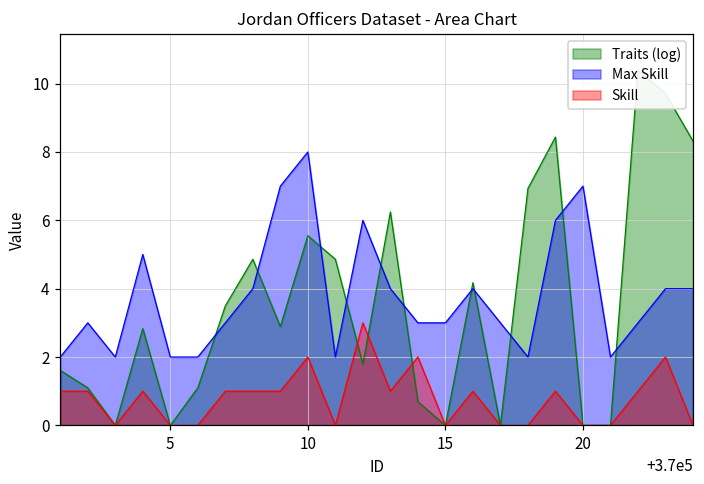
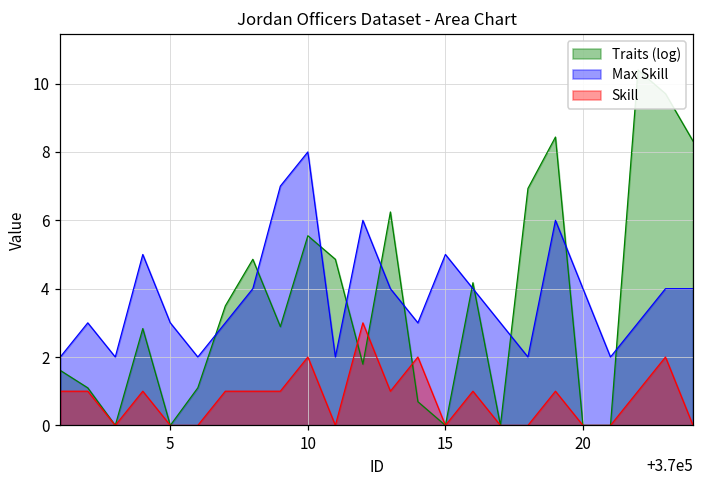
Max Skill, 5: 2 -> 3
Max Skill, 15: 3 -> 5
Max Skill, 20: 7 -> 4
